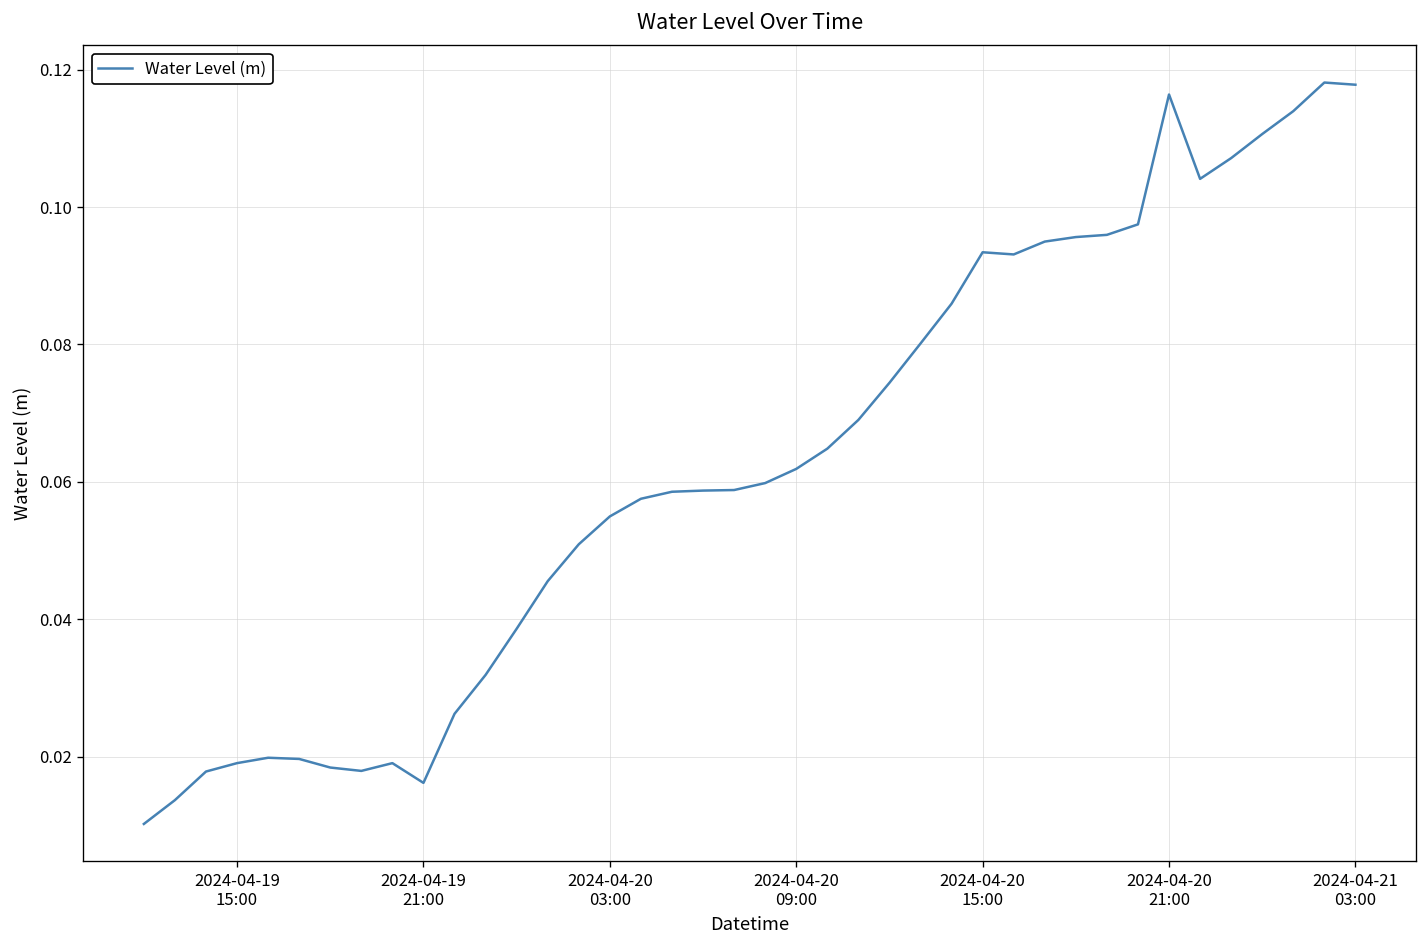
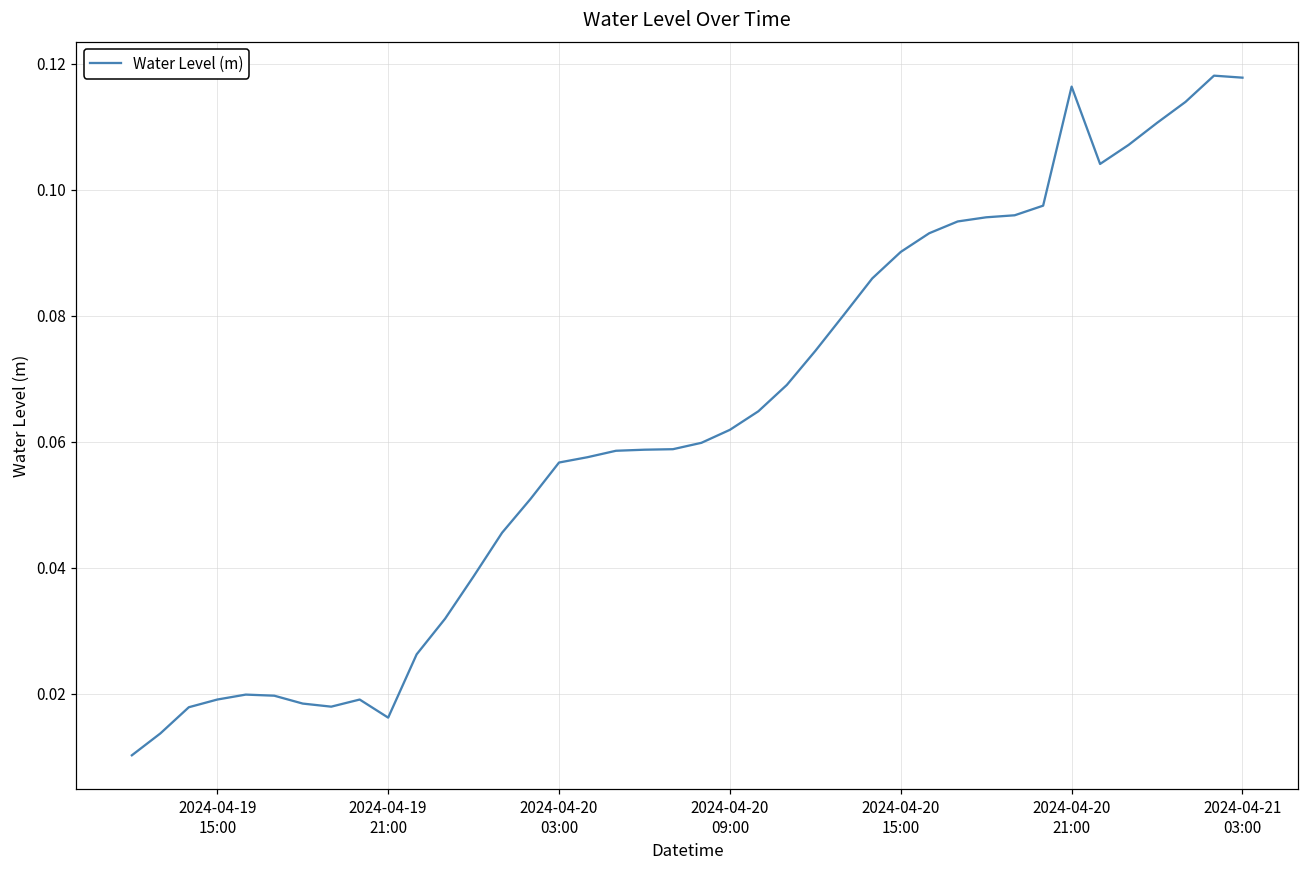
2024-04-20 03:00: 0.055 -> 0.057
2024-04-20 15:00: 0.093 -> 0.090
